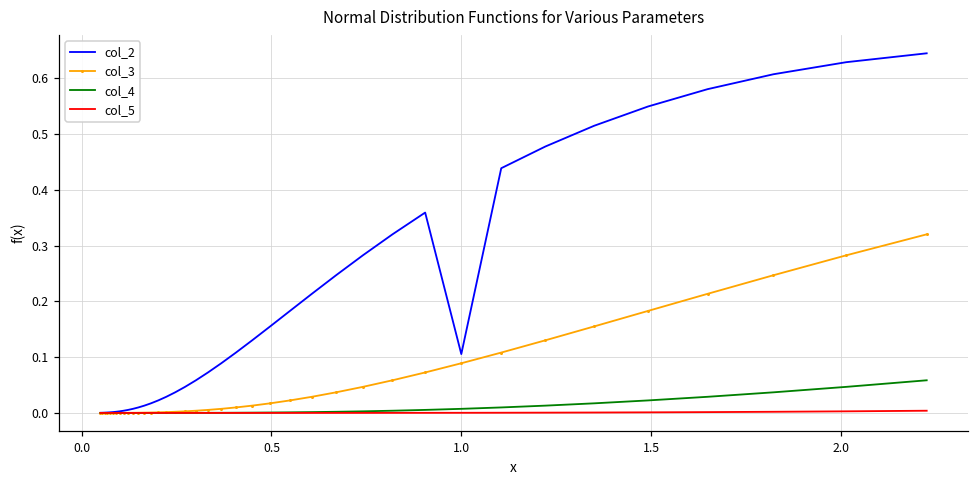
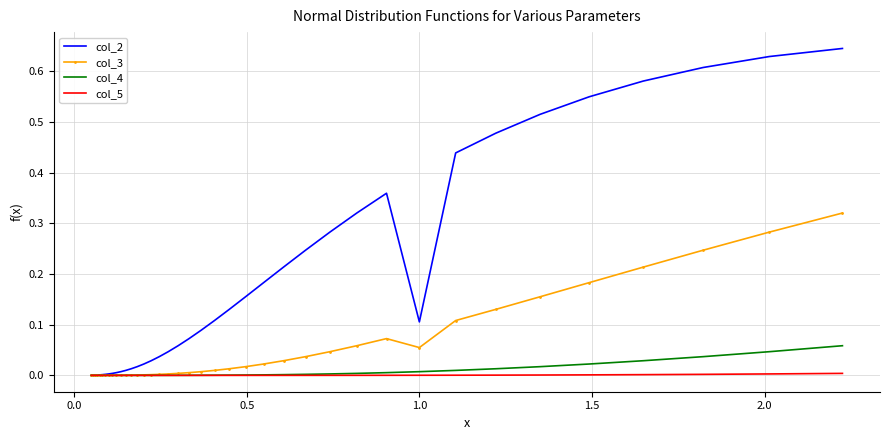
col_3, 1.0: 0.09 -> 0.05
